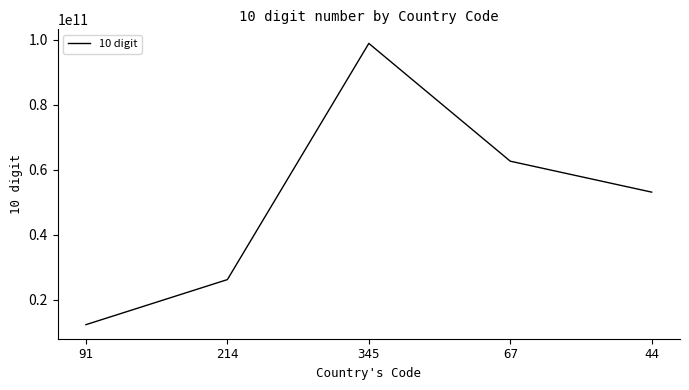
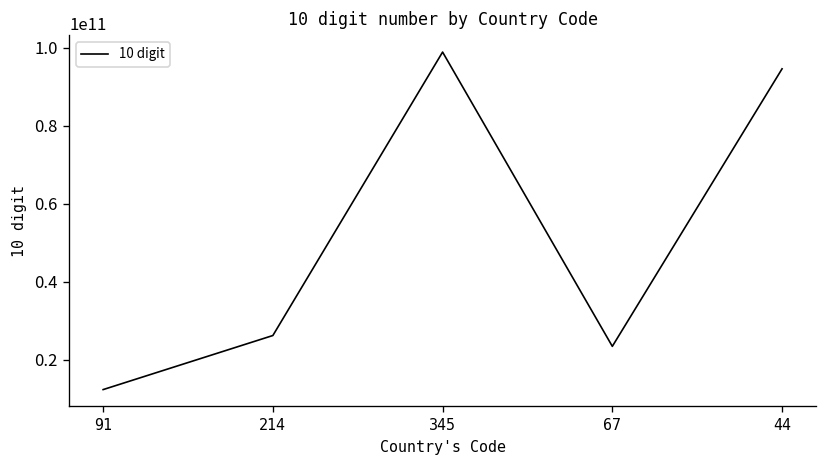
67: 63000000000 -> 23000000000
44: 53000000000 -> 95000000000
